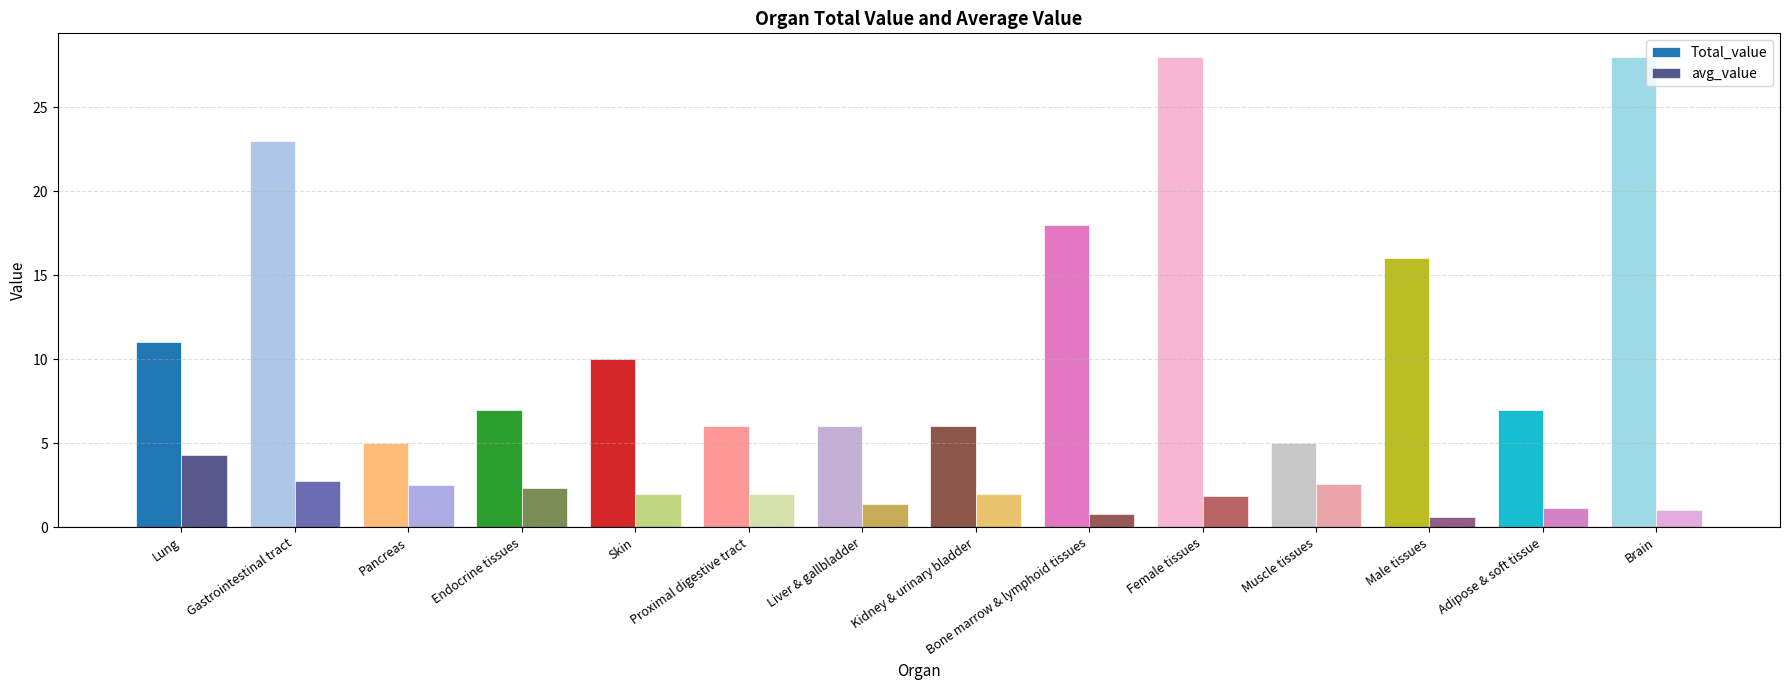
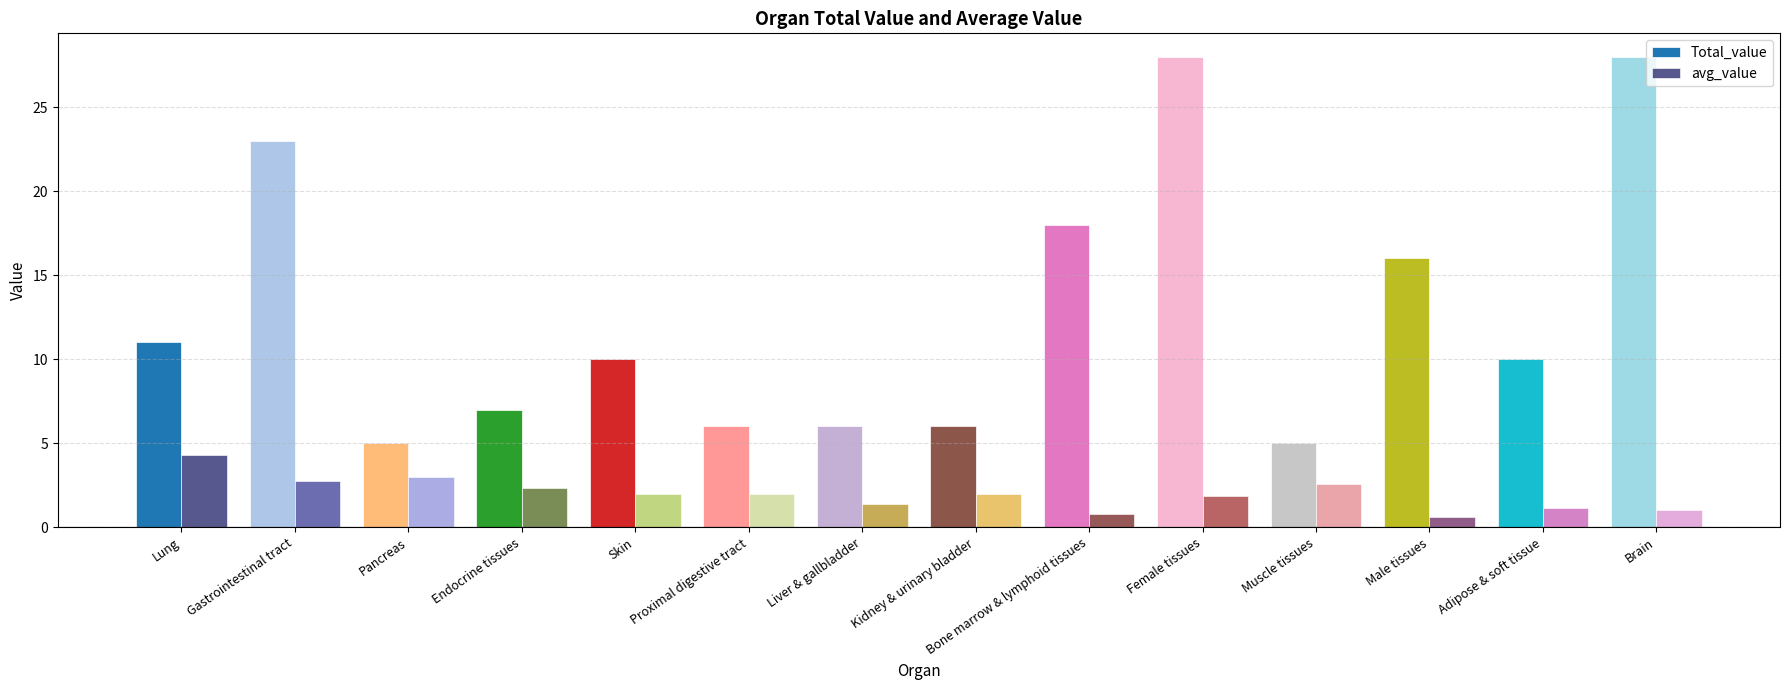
avg_value, Pancreas: 2.5 -> 3.0
Total_value, Adipose & soft tissue: 7 -> 10
